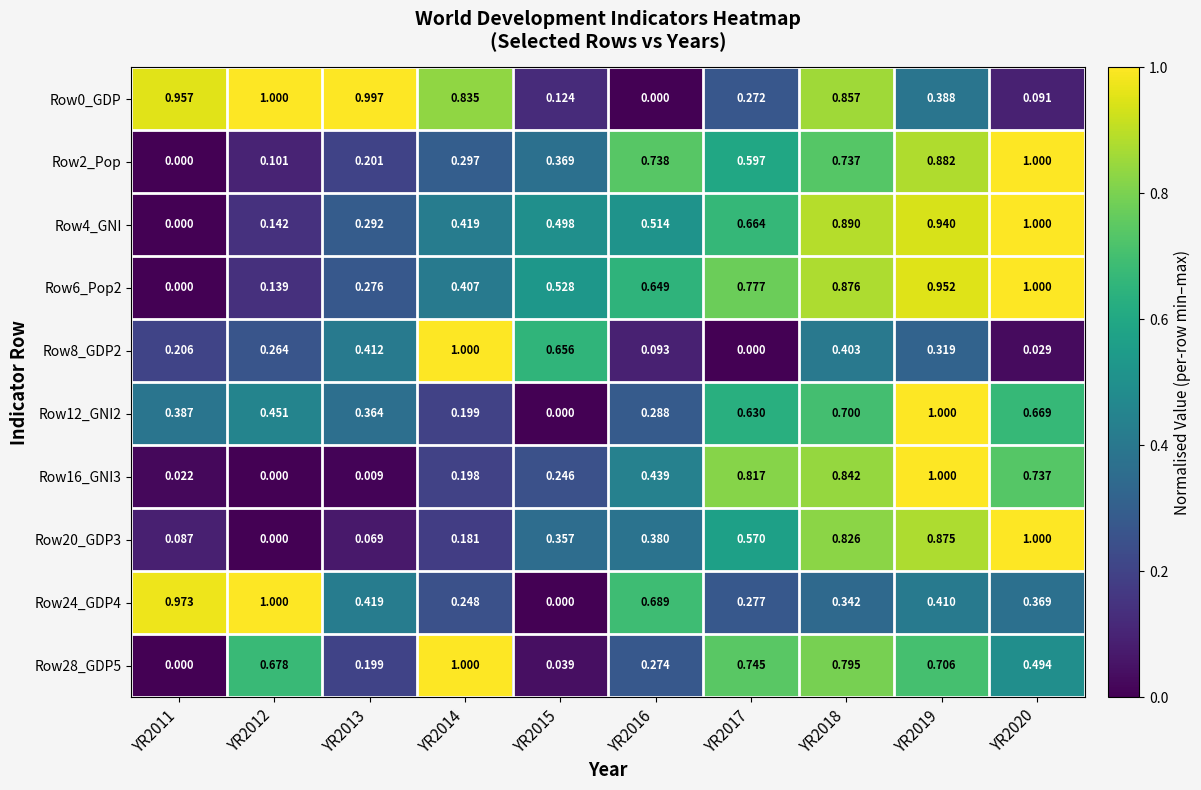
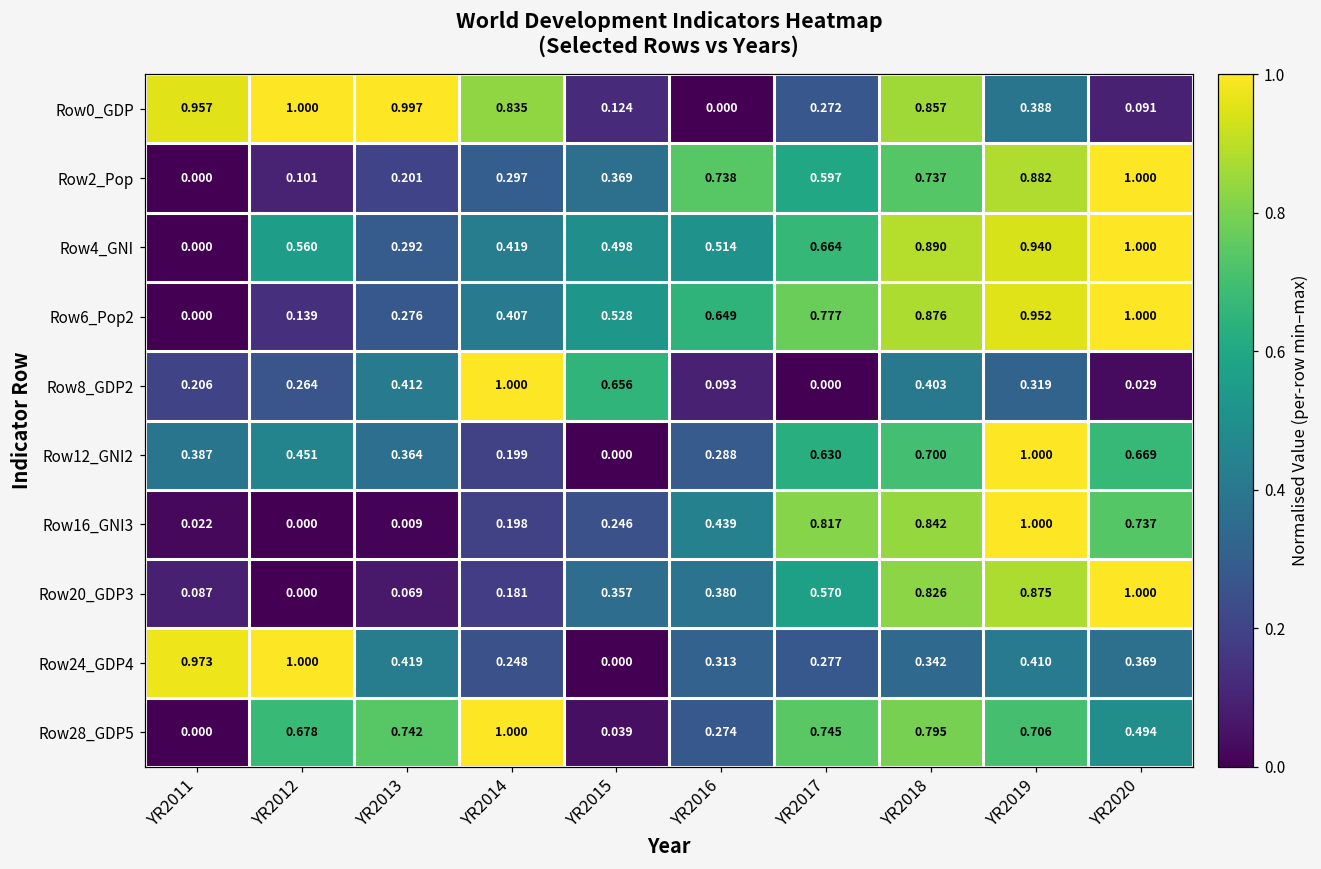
Row4_GNI, YR2012: 0.142 -> 0.560
Row24_GDP4, YR2016: 0.689 -> 0.313
Row28_GDP5, YR2013: 0.199 -> 0.742
